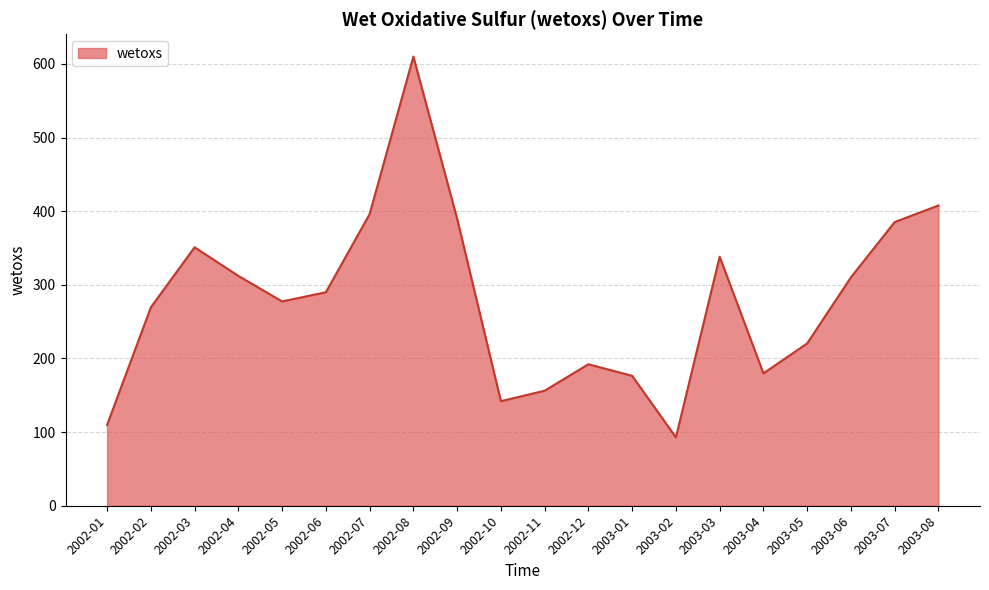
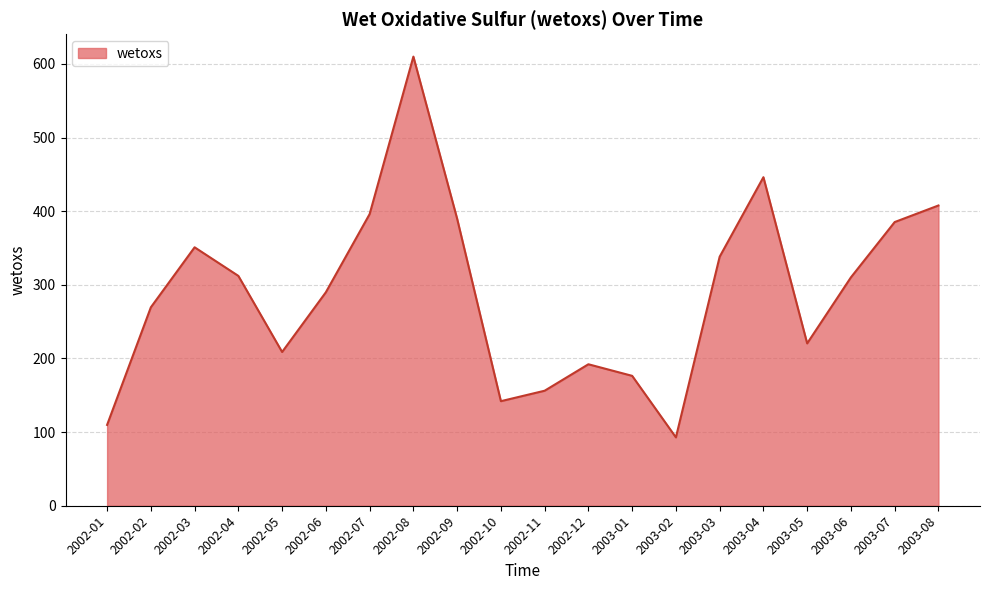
2002-05: 280 -> 210
2003-04: 180 -> 450
